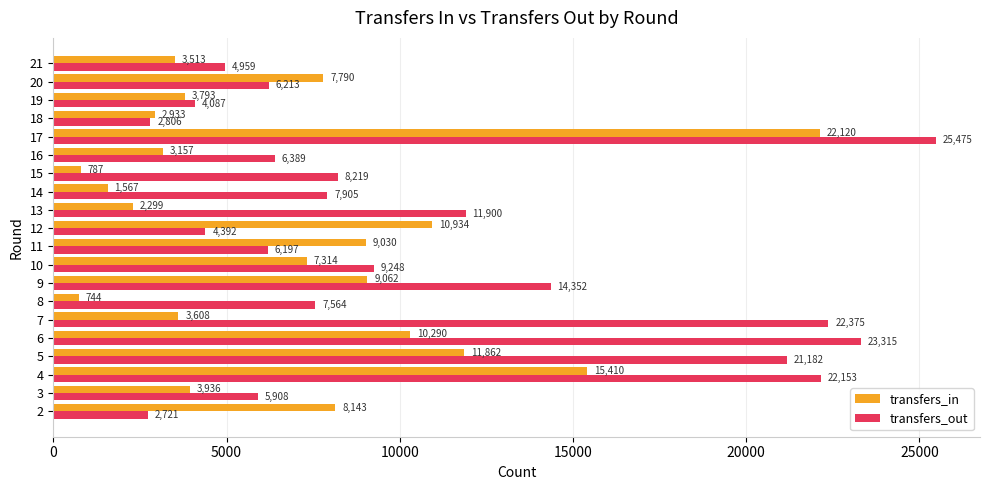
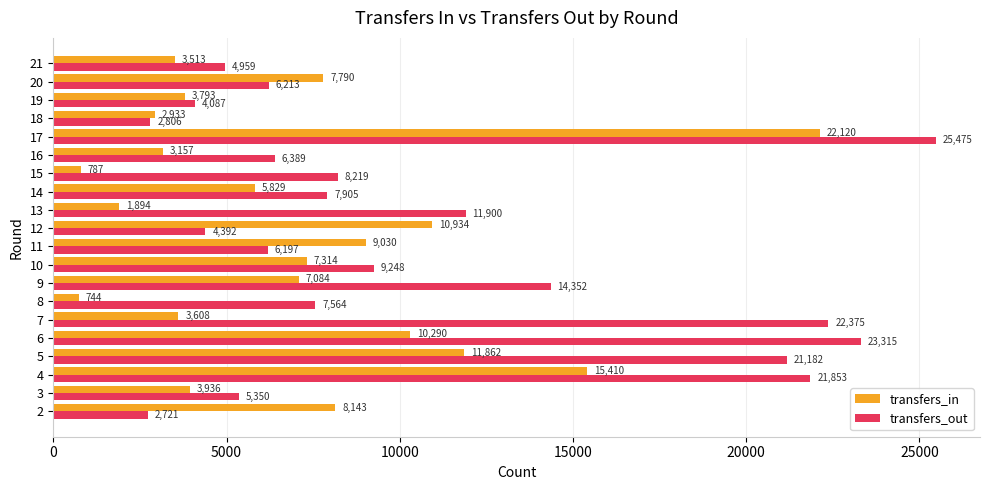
transfers_in, 14: 1,567 -> 5,829
transfers_in, 13: 2,299 -> 1,894
transfers_in, 9: 9,062 -> 7,084
transfers_out, 4: 22,153 -> 21,853
transfers_out, 3: 5,908 -> 5,350
